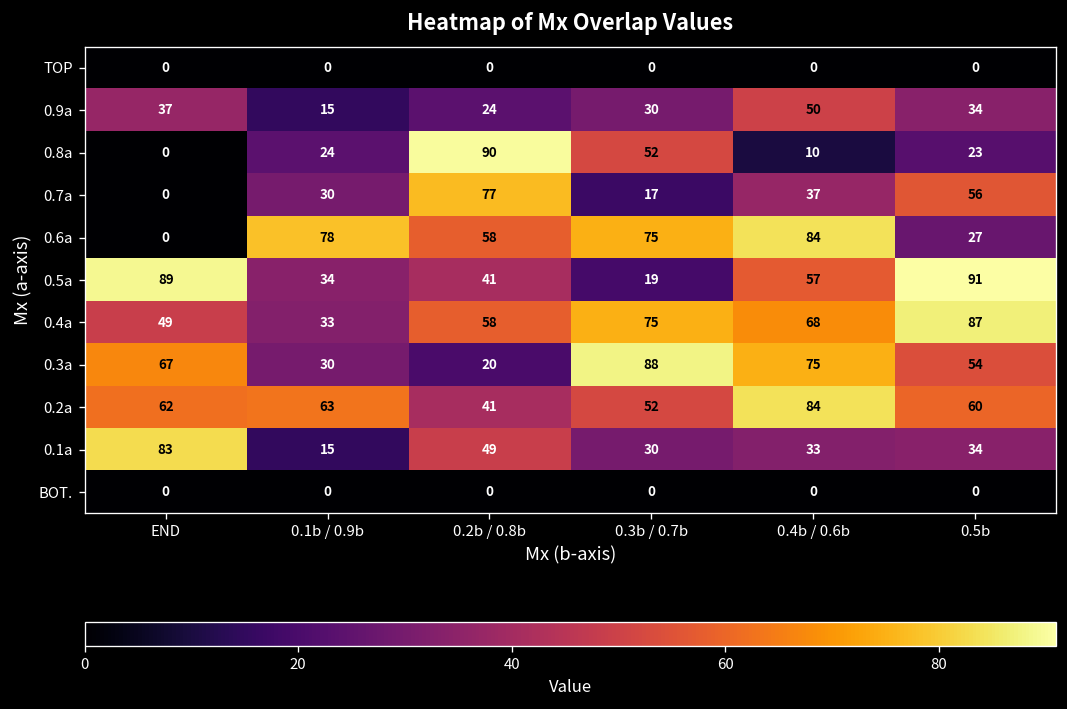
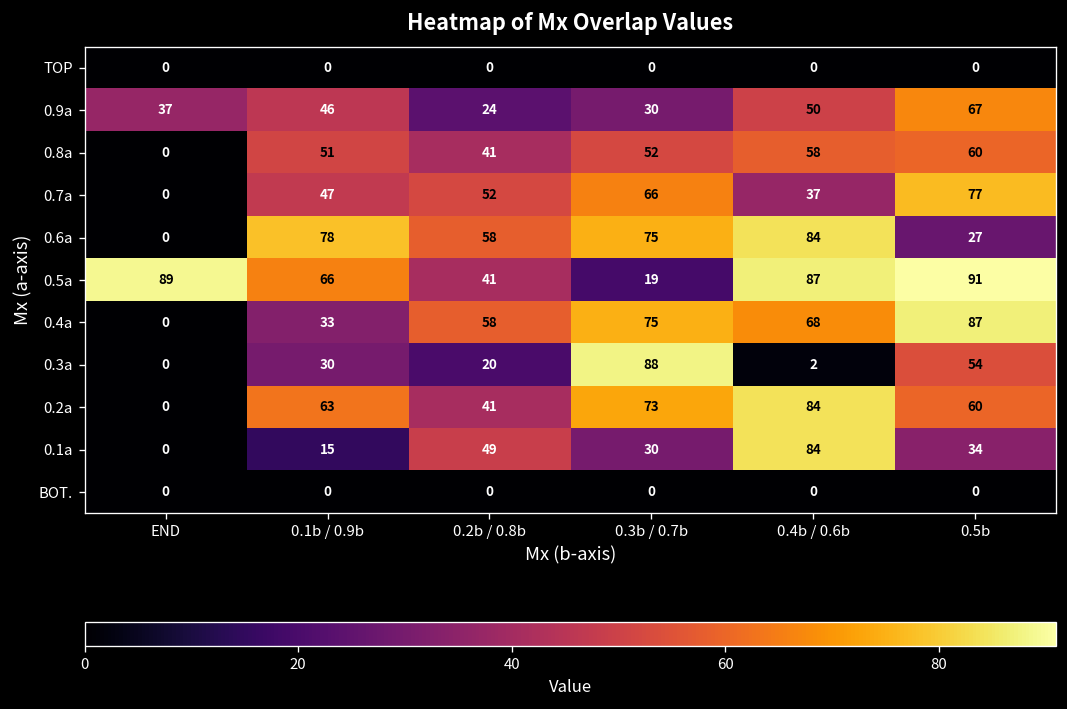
0.9a, 0.1b / 0.9b: 15 -> 46
0.9a, 0.5b: 34 -> 67
0.8a, 0.1b / 0.9b: 24 -> 51
0.8a, 0.2b / 0.8b: 90 -> 41
0.8a, 0.4b / 0.6b: 10 -> 58
0.8a, 0.5b: 23 -> 60
0.7a, 0.1b / 0.9b: 30 -> 47
0.7a, 0.2b / 0.8b: 77 -> 52
0.7a, 0.3b / 0.7b: 17 -> 66
0.7a, 0.5b: 56 -> 77
0.5a, 0.1b / 0.9b: 34 -> 66
0.5a, 0.4b / 0.6b: 57 -> 87
0.4a, END: 49 -> 0
0.3a, END: 67 -> 0
0.3a, 0.4b / 0.6b: 75 -> 2
0.2a, END: 62 -> 0
0.2a, 0.3b / 0.7b: 52 -> 73
0.1a, END: 83 -> 0
0.1a, 0.4b / 0.6b: 33 -> 84
